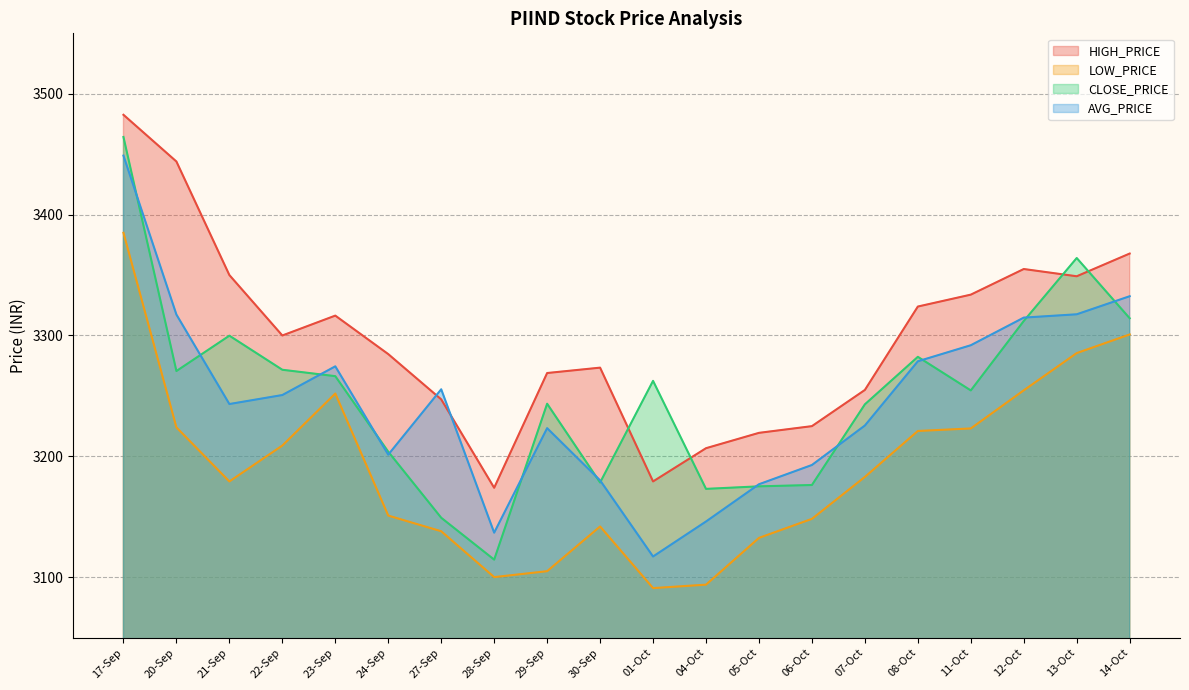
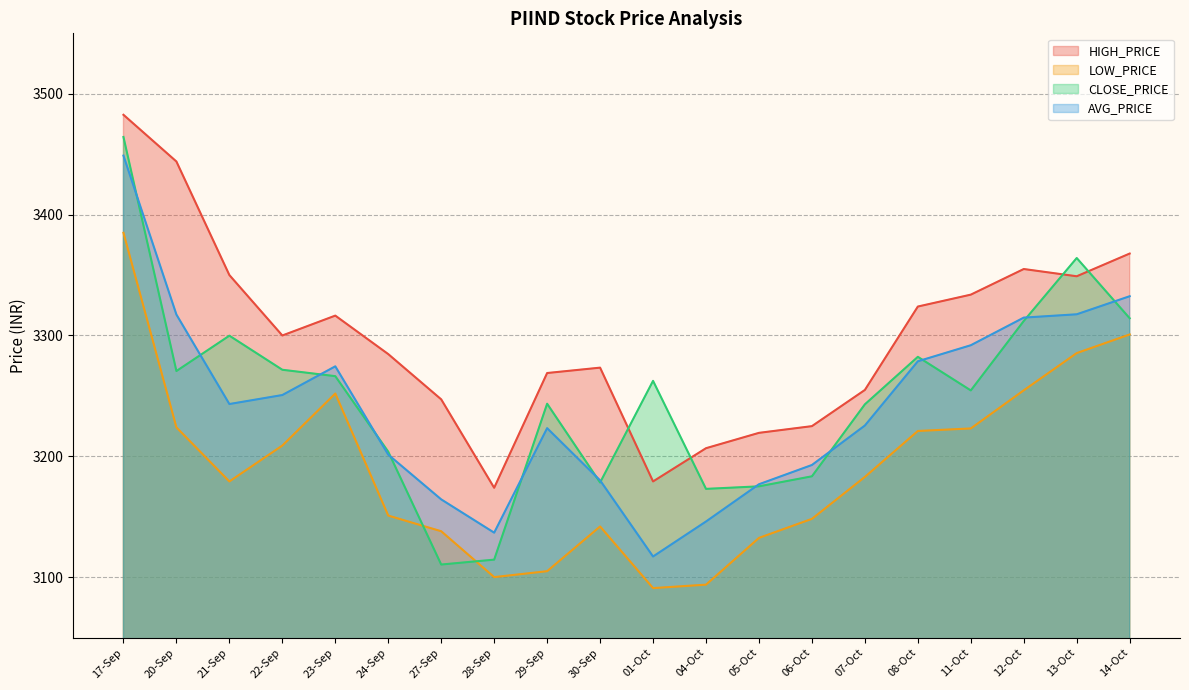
CLOSE_PRICE, 27-Sep: 3149 -> 3111
AVG_PRICE, 27-Sep: 3256 -> 3164
CLOSE_PRICE, 06-Oct: 3176 -> 3184
